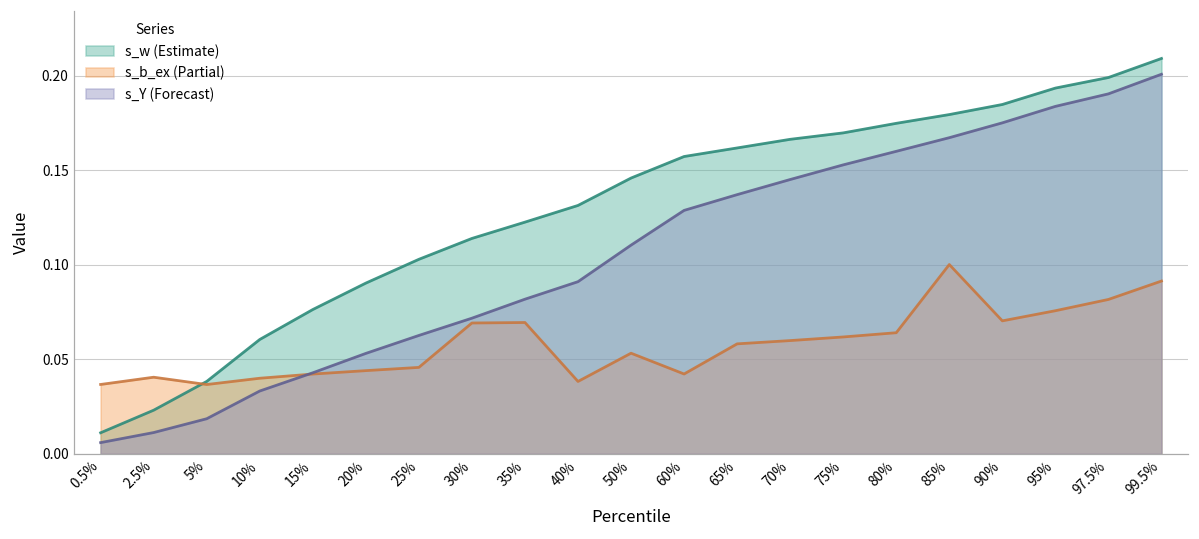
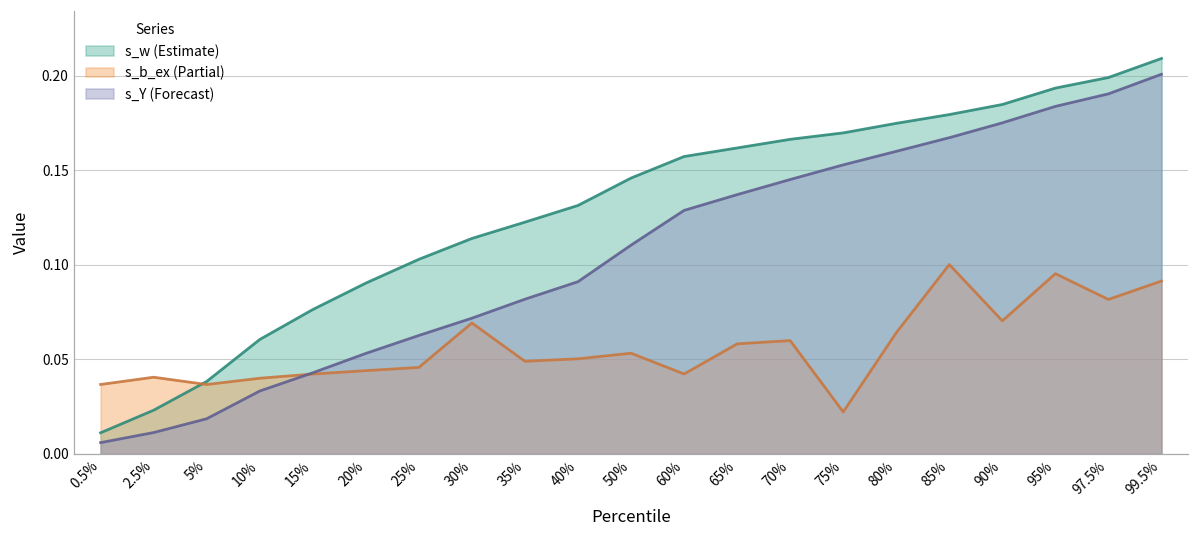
s_b_ex (Partial), 35%: 0.069 -> 0.049
s_b_ex (Partial), 40%: 0.038 -> 0.050
s_b_ex (Partial), 75%: 0.062 -> 0.022
s_b_ex (Partial), 95%: 0.076 -> 0.095
